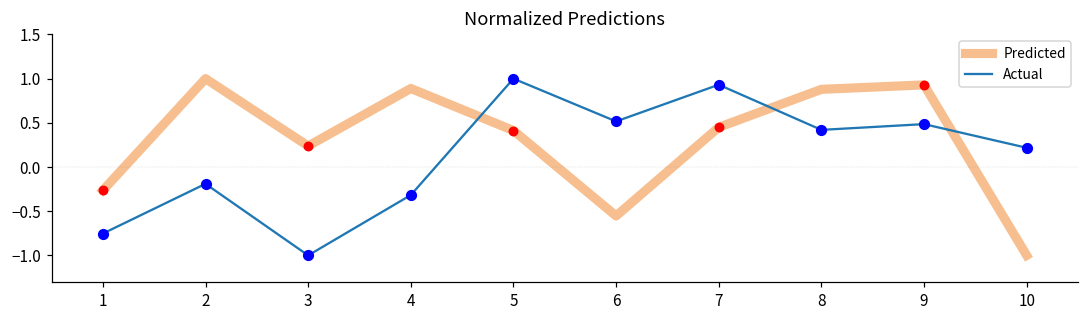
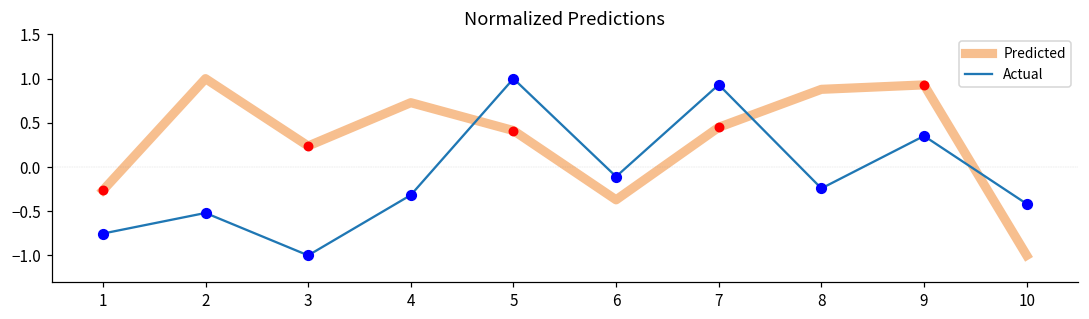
Actual, 2: -0.2 -> -0.5
Predicted, 4: 0.9 -> 0.7
Predicted, 6: -0.6 -> -0.4
Actual, 6: 0.5 -> -0.1
Actual, 8: 0.4 -> -0.2
Actual, 9: 0.5 -> 0.4
Actual, 10: 0.2 -> -0.4
